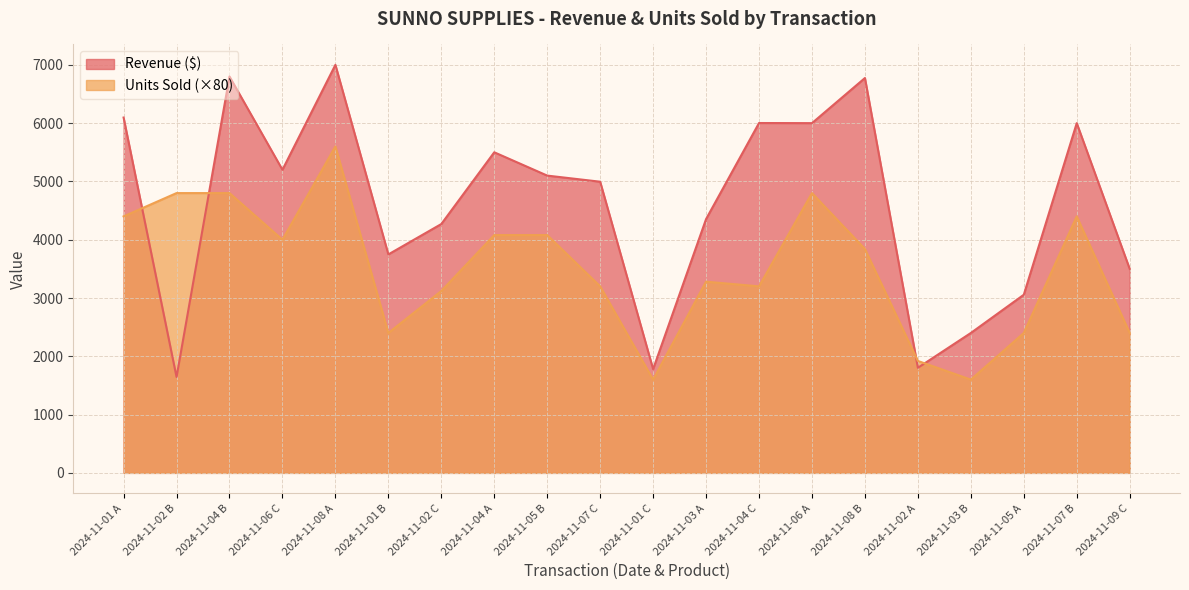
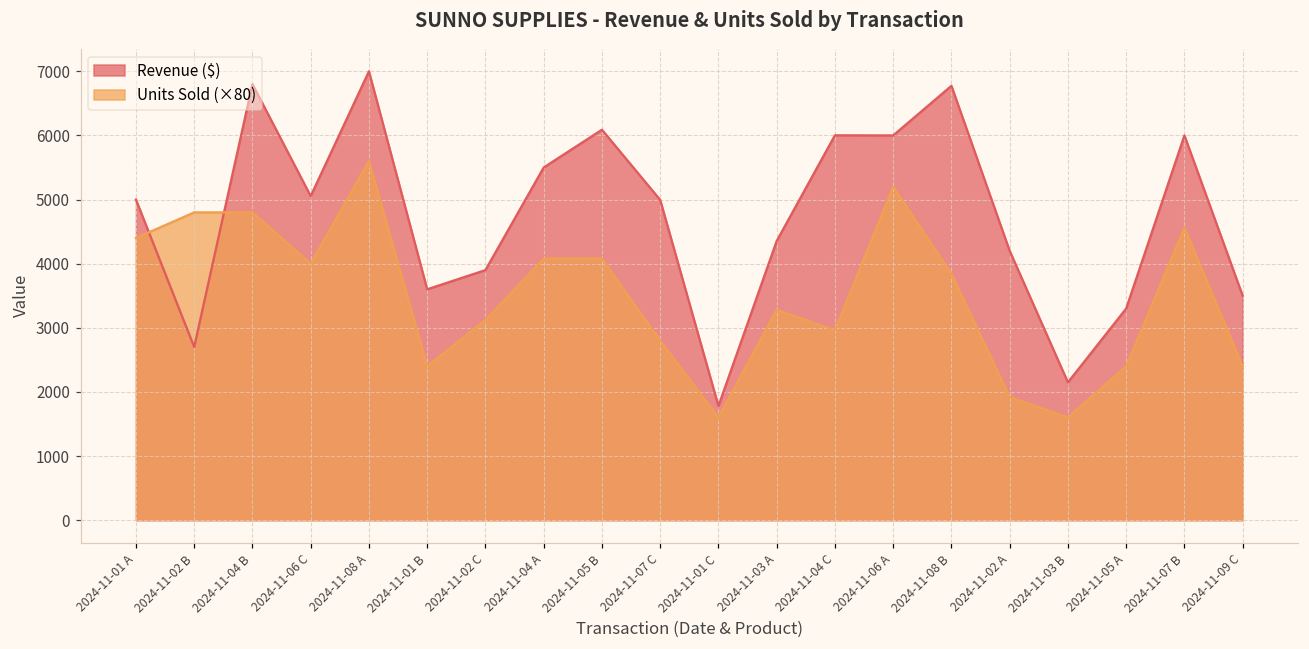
Revenue ($), 2024-11-01 A: 6100 -> 5000
Revenue ($), 2024-11-02 B: 1600 -> 2700
Revenue ($), 2024-11-06 C: 5200 -> 5100
Revenue ($), 2024-11-01 B: 3700 -> 3600
Revenue ($), 2024-11-02 C: 4300 -> 3900
Revenue ($), 2024-11-05 B: 5100 -> 6100
Units Sold (×80), 2024-11-07 C: 3200 -> 2800
Units Sold (×80), 2024-11-04 C: 3200 -> 3000
Units Sold (×80), 2024-11-06 A: 4800 -> 5200
Revenue ($), 2024-11-02 A: 1800 -> 4200
Revenue ($), 2024-11-03 B: 2400 -> 2100
Revenue ($), 2024-11-05 A: 3100 -> 3300
Units Sold (×80), 2024-11-07 B: 4400 -> 4600
